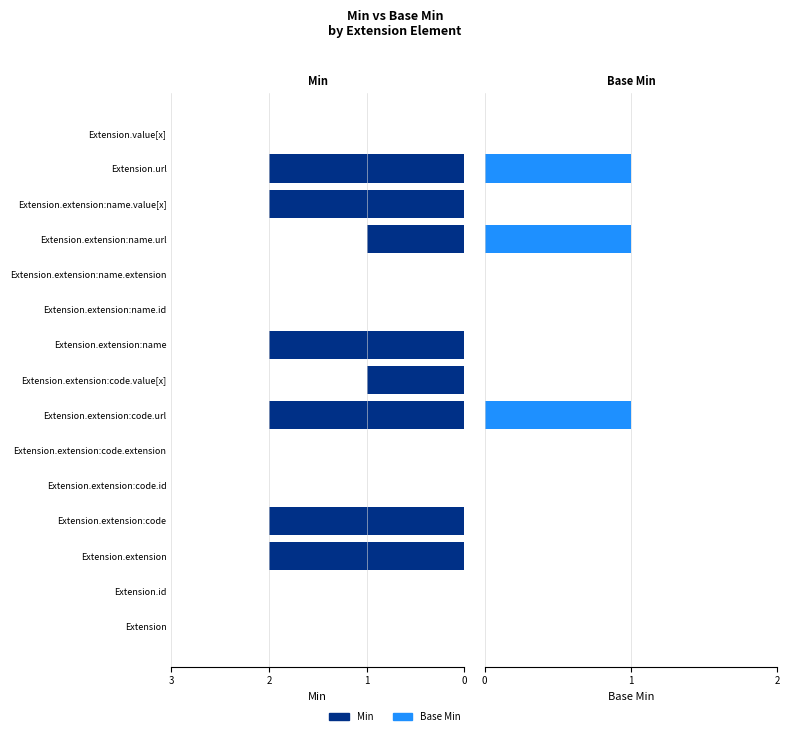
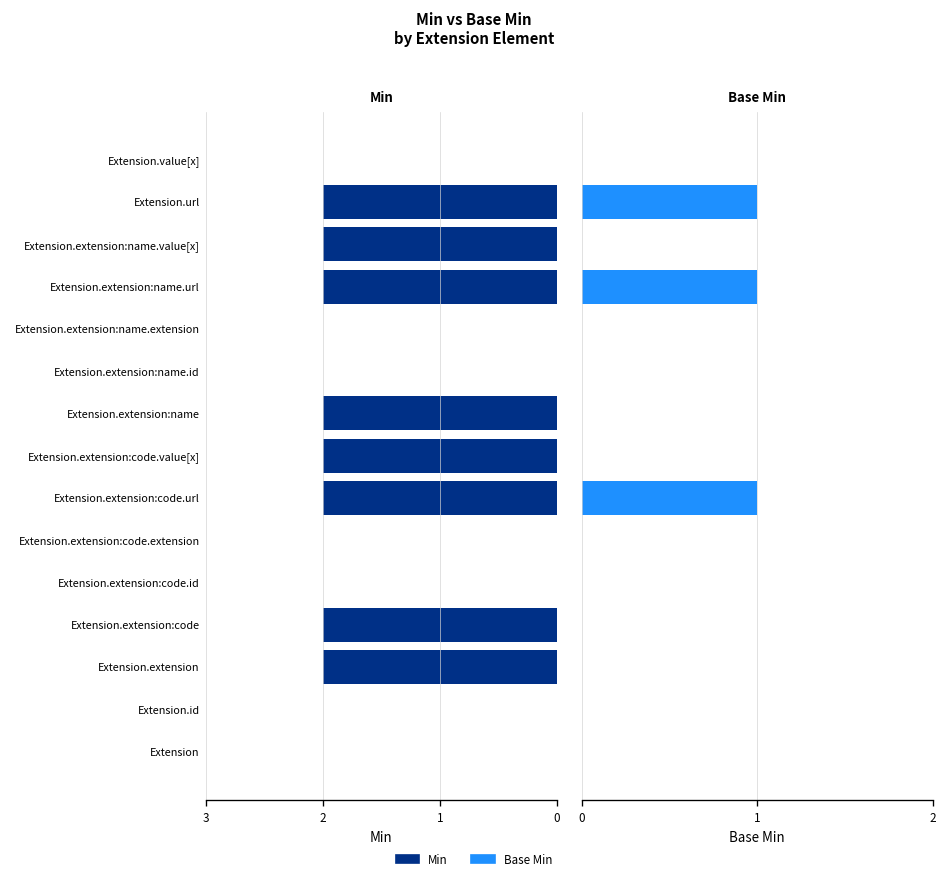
Min, Extension.extension:name.url: 1 -> 2
Min, Extension.extension:code.value[x]: 1 -> 2
